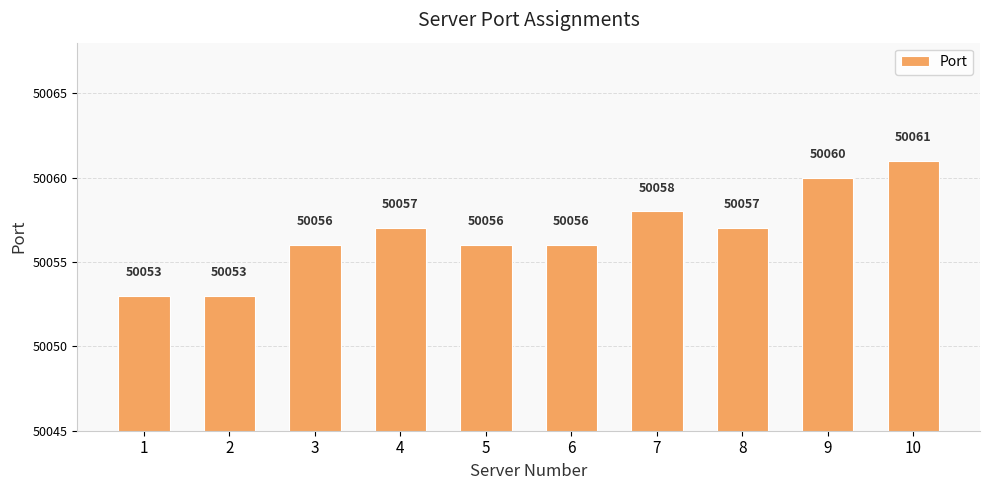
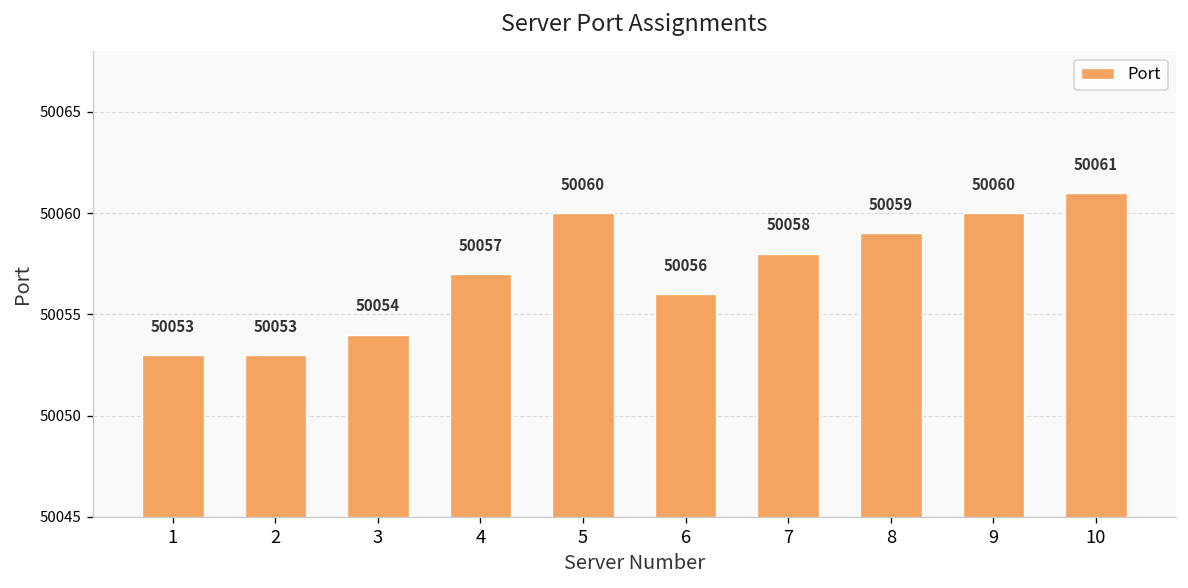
3: 50056 -> 50054
5: 50056 -> 50060
8: 50057 -> 50059
